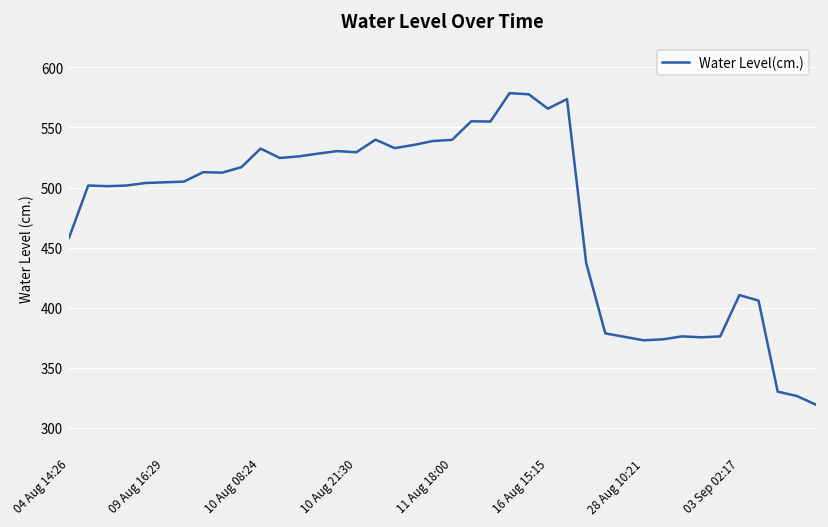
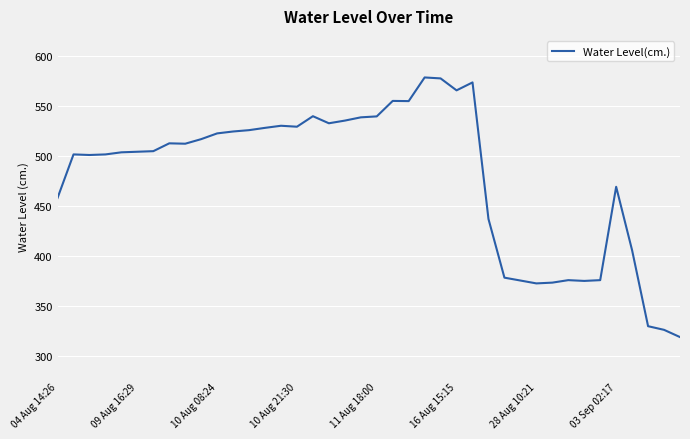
10 Aug 08:24: 532 -> 523
03 Sep 02:17: 411 -> 469
